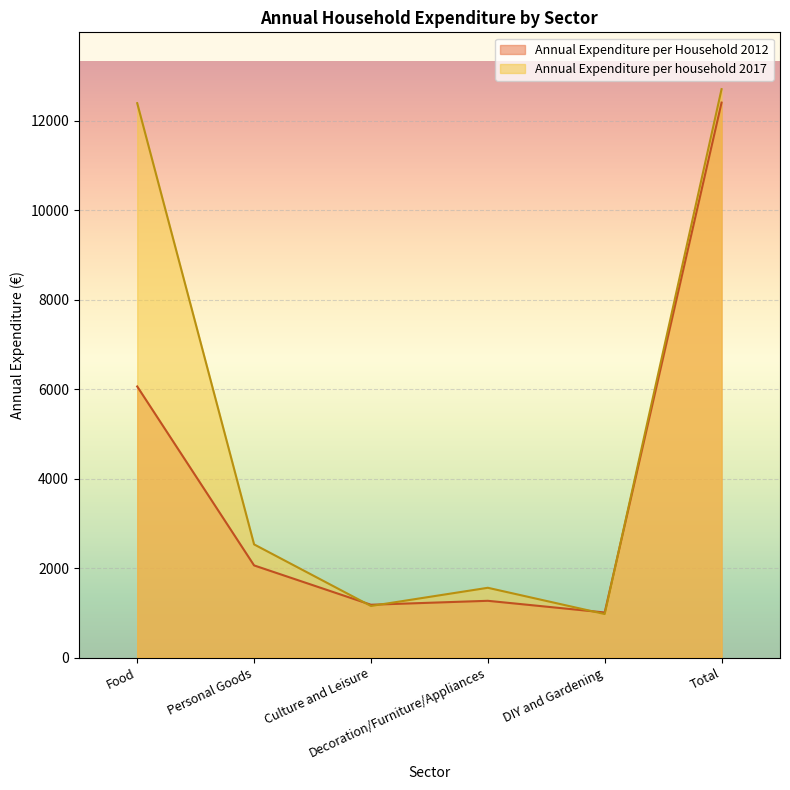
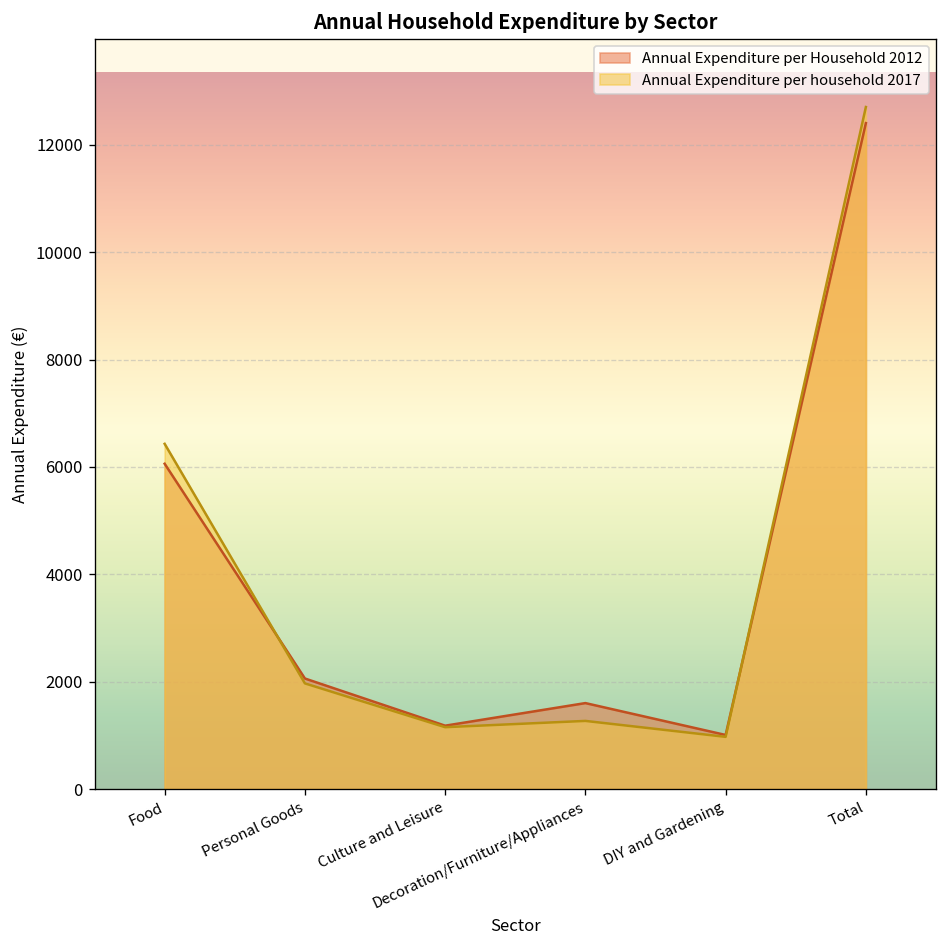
Annual Expenditure per household 2017, Food: 12400 -> 6400
Annual Expenditure per household 2017, Personal Goods: 2500 -> 2000
Annual Expenditure per Household 2012, Decoration/Furniture/Appliances: 1300 -> 1600
Annual Expenditure per household 2017, Decoration/Furniture/Appliances: 1600 -> 1300
